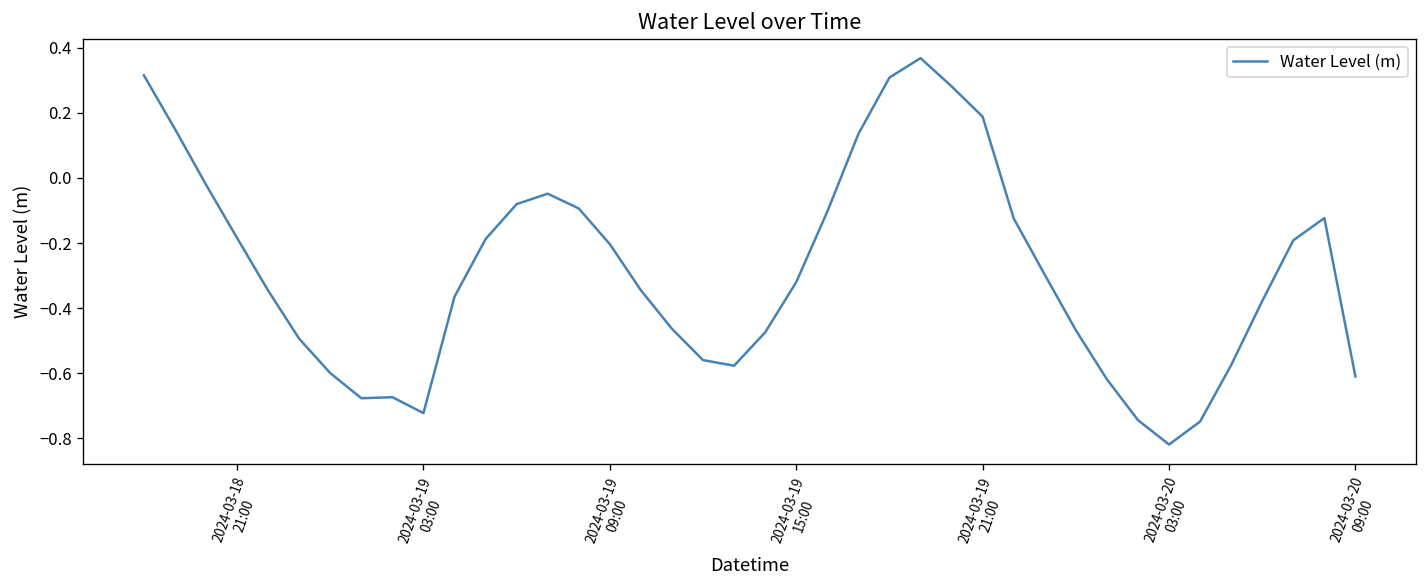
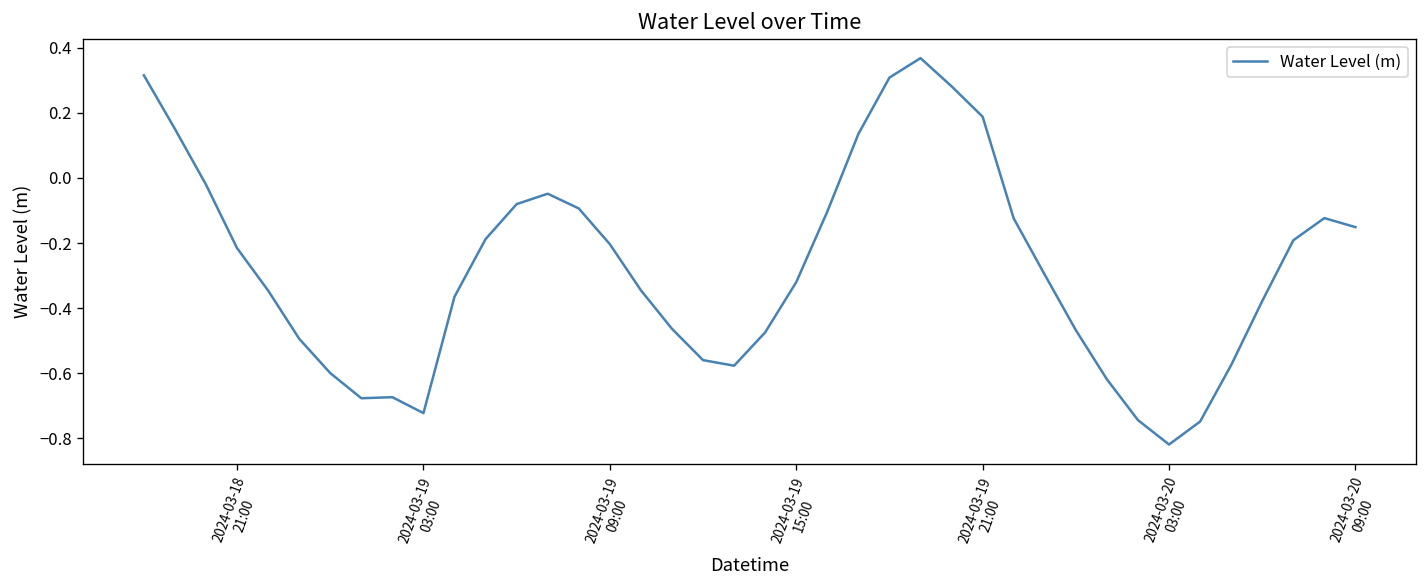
2024-03-18 21:00: -0.18 -> -0.22
2024-03-20 09:00: -0.61 -> -0.15
